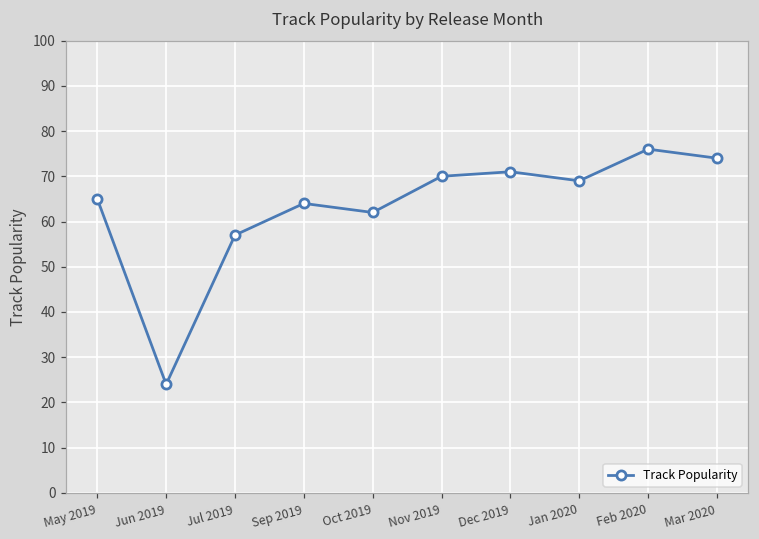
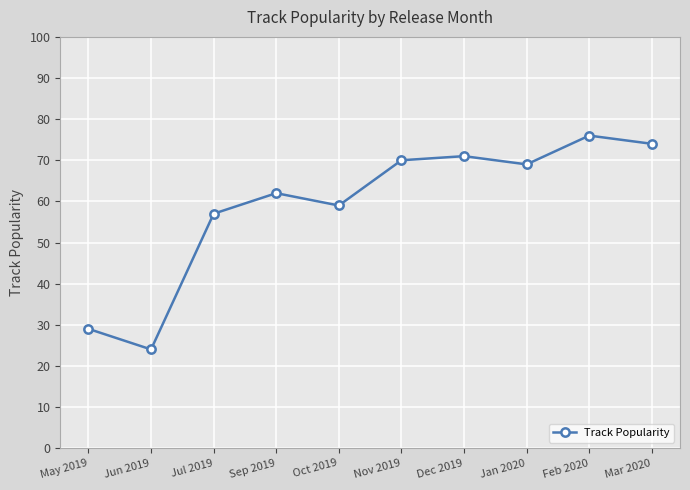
May 2019: 65 -> 29
Sep 2019: 64 -> 62
Oct 2019: 62 -> 59
